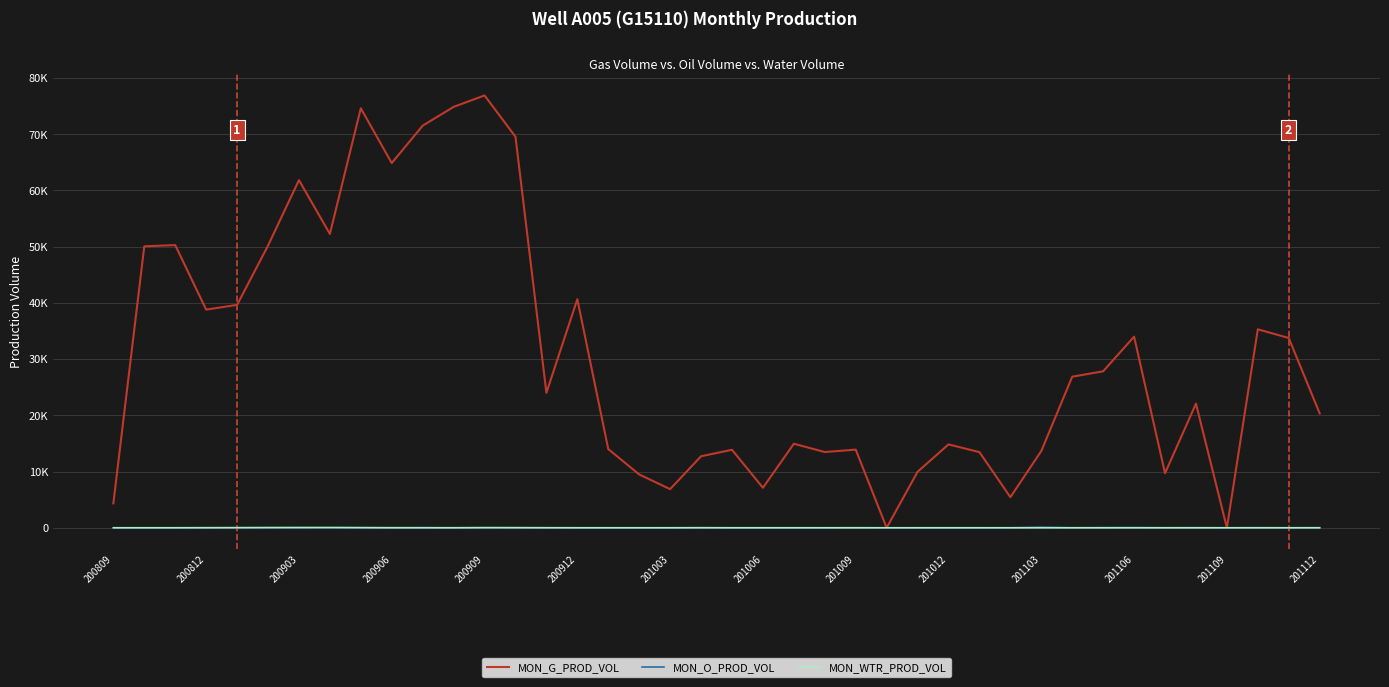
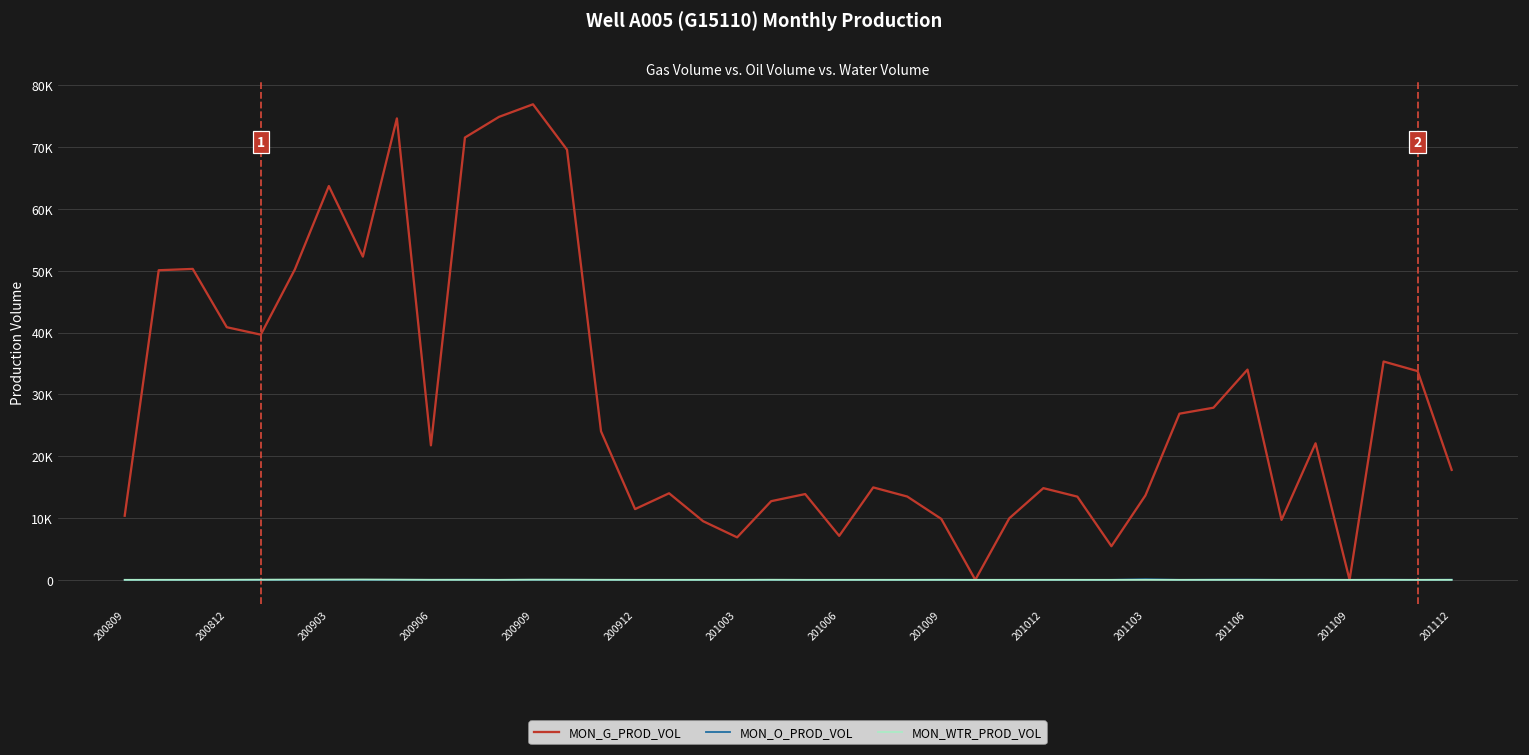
MON_G_PROD_VOL, 200809: 4000 -> 10000
MON_G_PROD_VOL, 200812: 39000 -> 41000
MON_G_PROD_VOL, 200903: 62000 -> 64000
MON_G_PROD_VOL, 200906: 65000 -> 22000
MON_G_PROD_VOL, 200912: 41000 -> 11000
MON_G_PROD_VOL, 201009: 14000 -> 10000
MON_G_PROD_VOL, 201112: 20000 -> 18000
